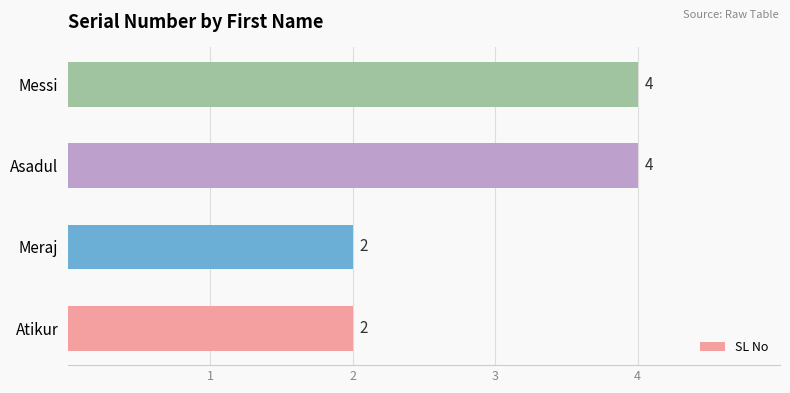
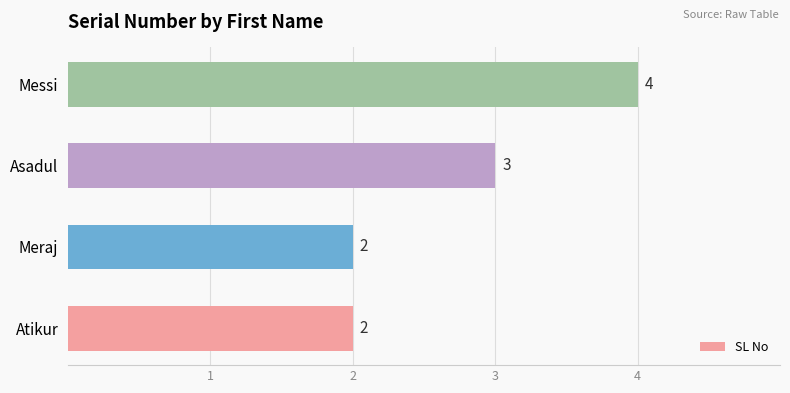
Asadul: 4 -> 3
